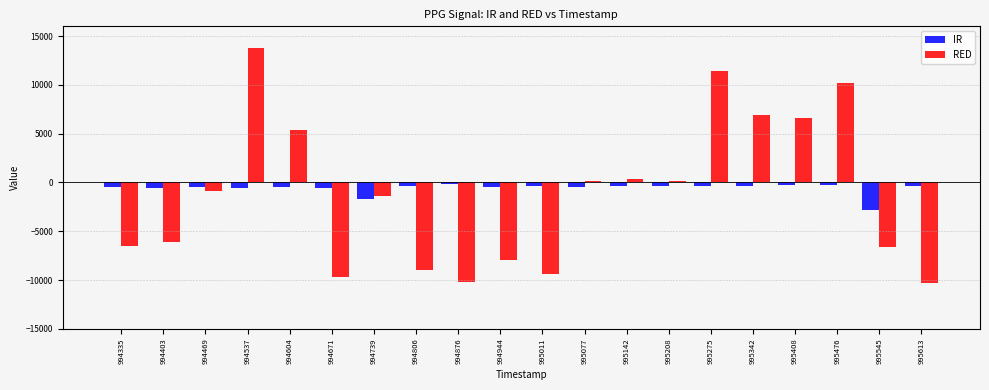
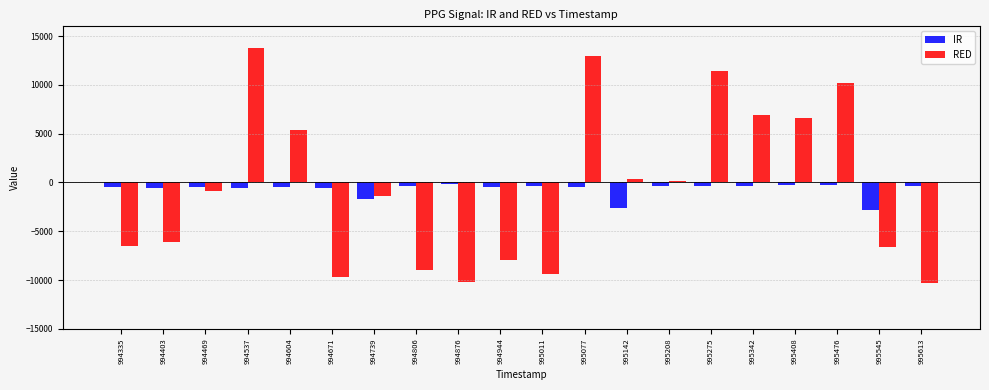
RED, 995077: 0 -> 13000
IR, 995142: 0 -> -3000
